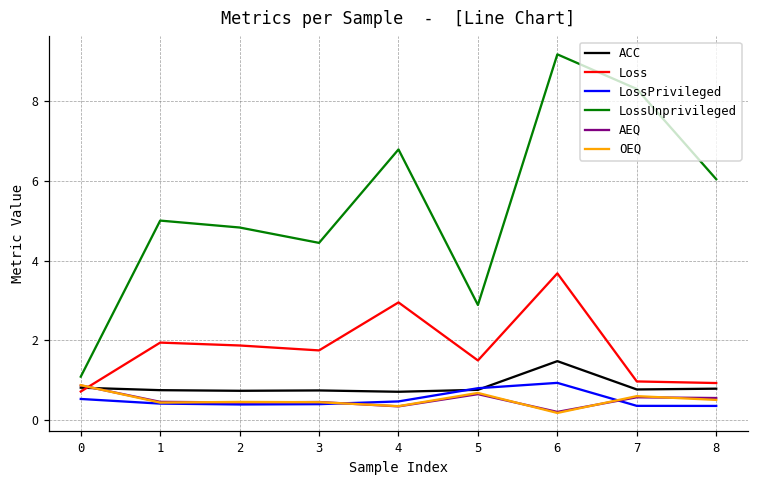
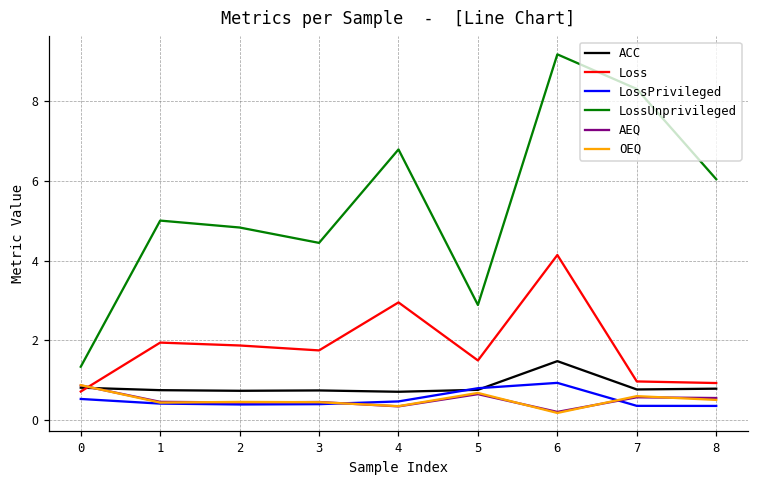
LossUnprivileged, 0: 1.1 -> 1.3
Loss, 6: 3.7 -> 4.1
